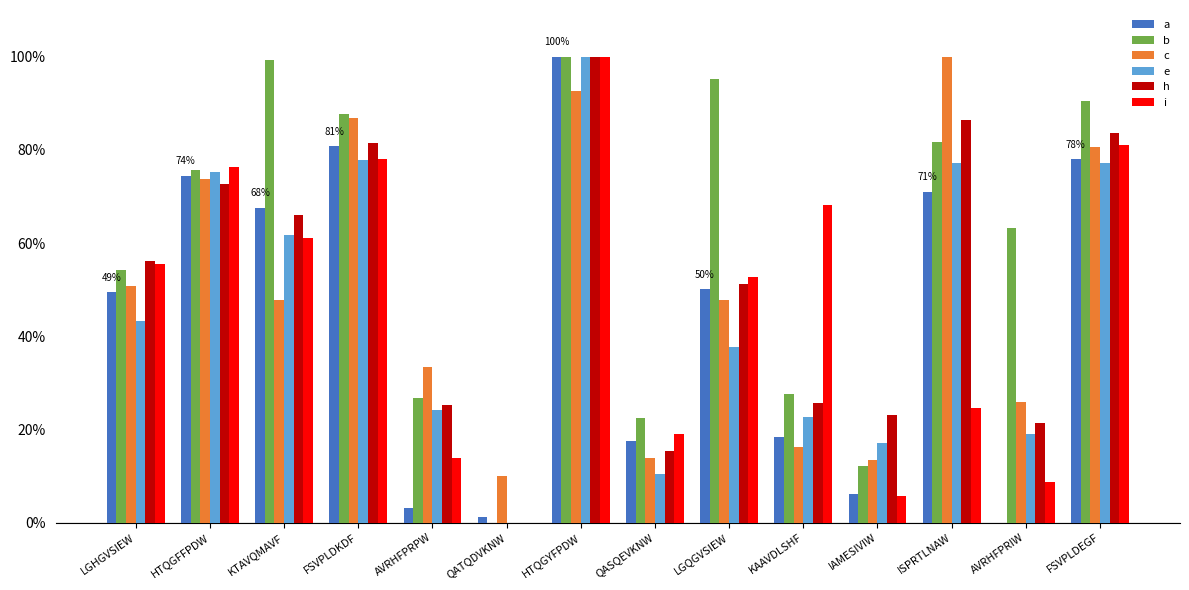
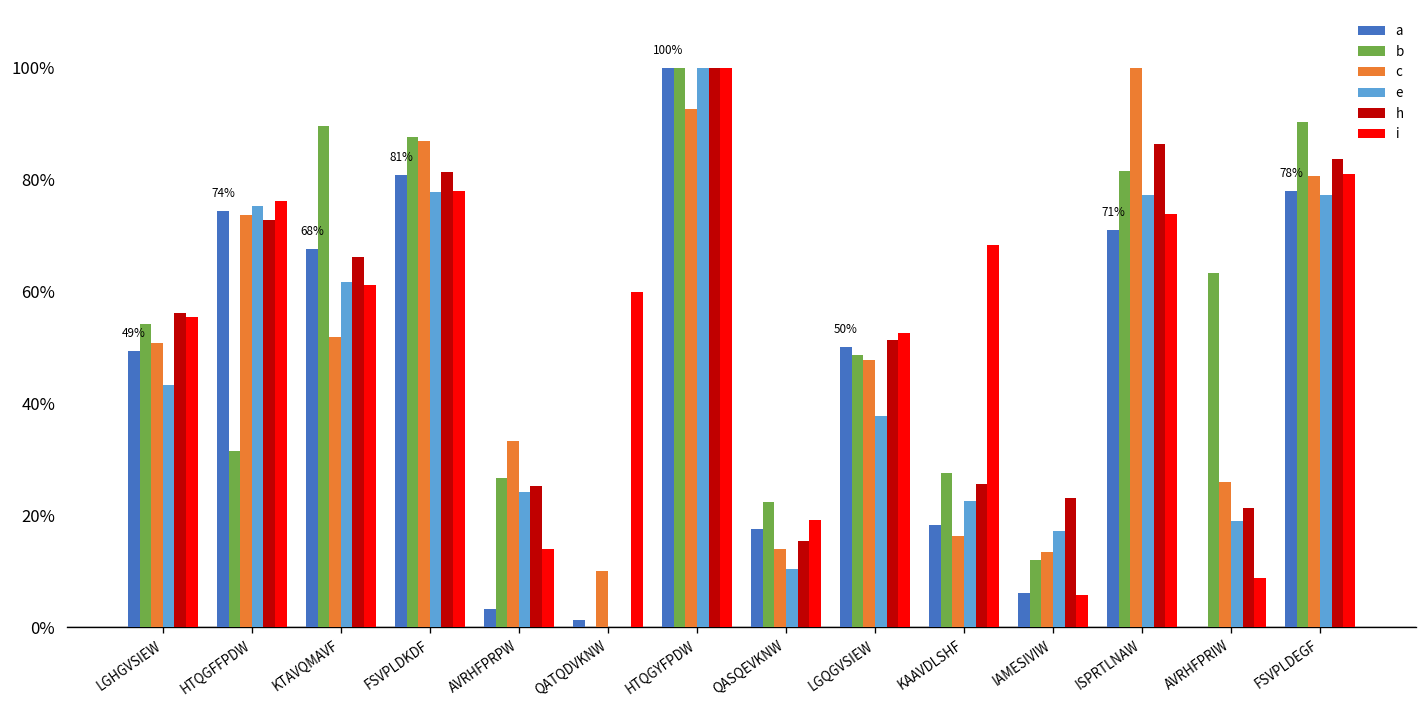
b, HTQGFFPDW: 76% -> 32%
b, KTAVQMAVF: 99% -> 90%
c, KTAVQMAVF: 48% -> 52%
i, QATQDVKNW: 0% -> 60%
b, LGQGVSIEW: 95% -> 49%
i, ISPRTLNAW: 25% -> 74%
